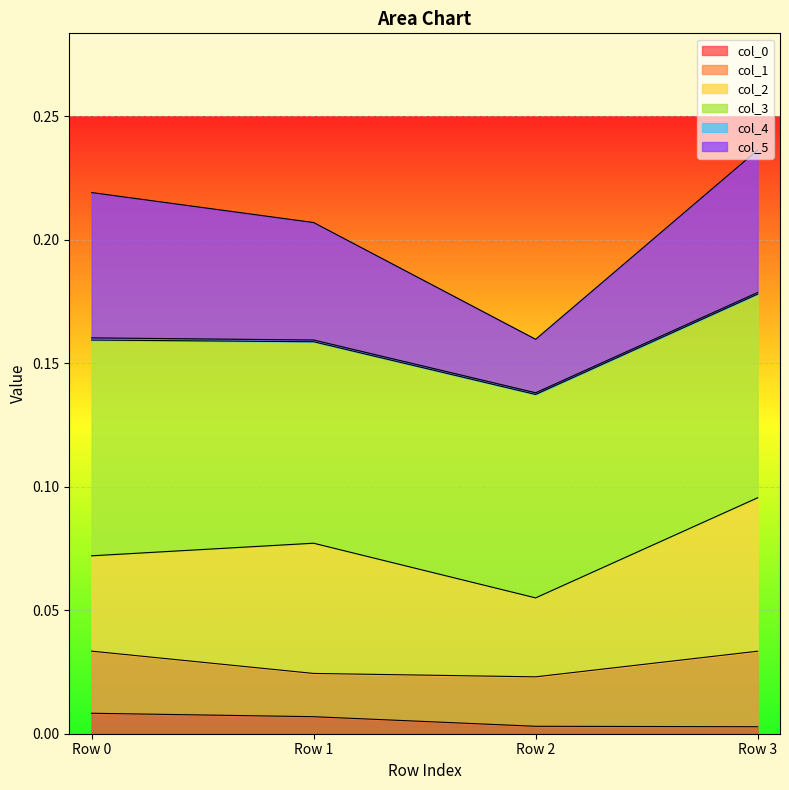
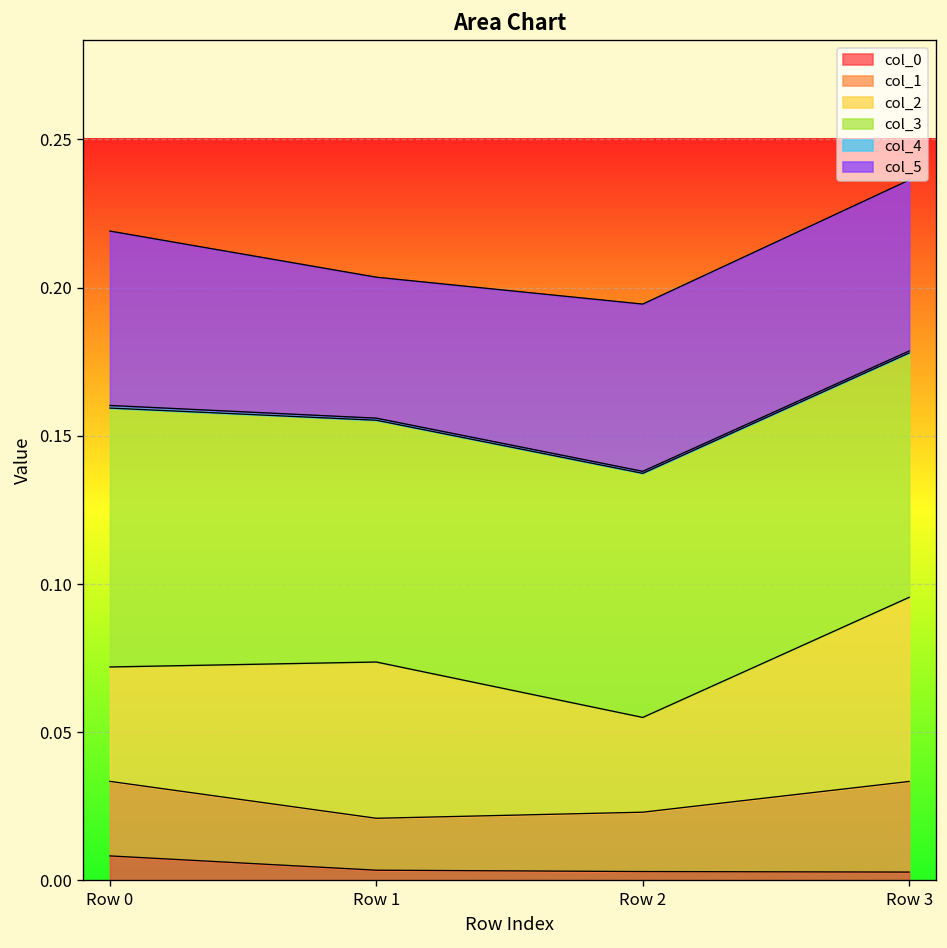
col_0, Row 1: 0.007 -> 0.003
col_5, Row 2: 0.022 -> 0.056
